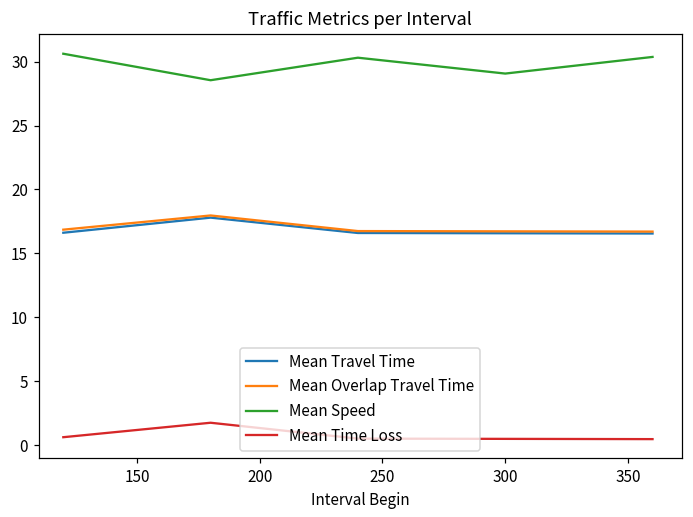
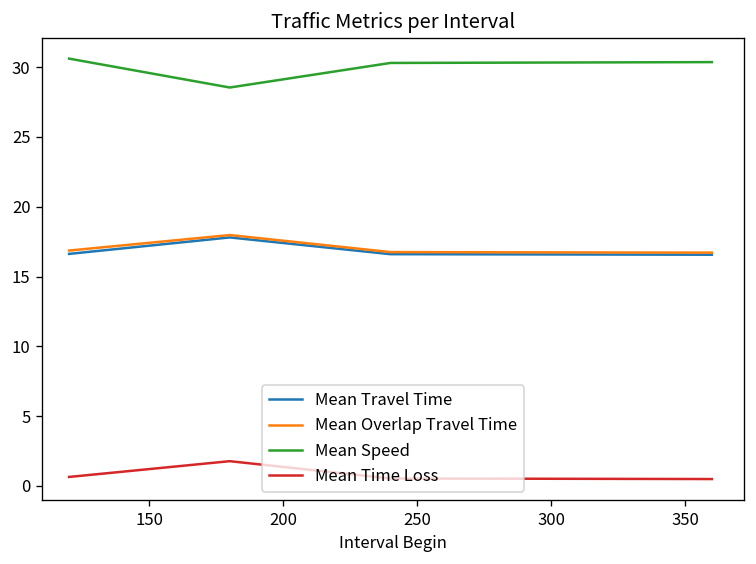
Mean Speed, 300: 29.1 -> 30.3
